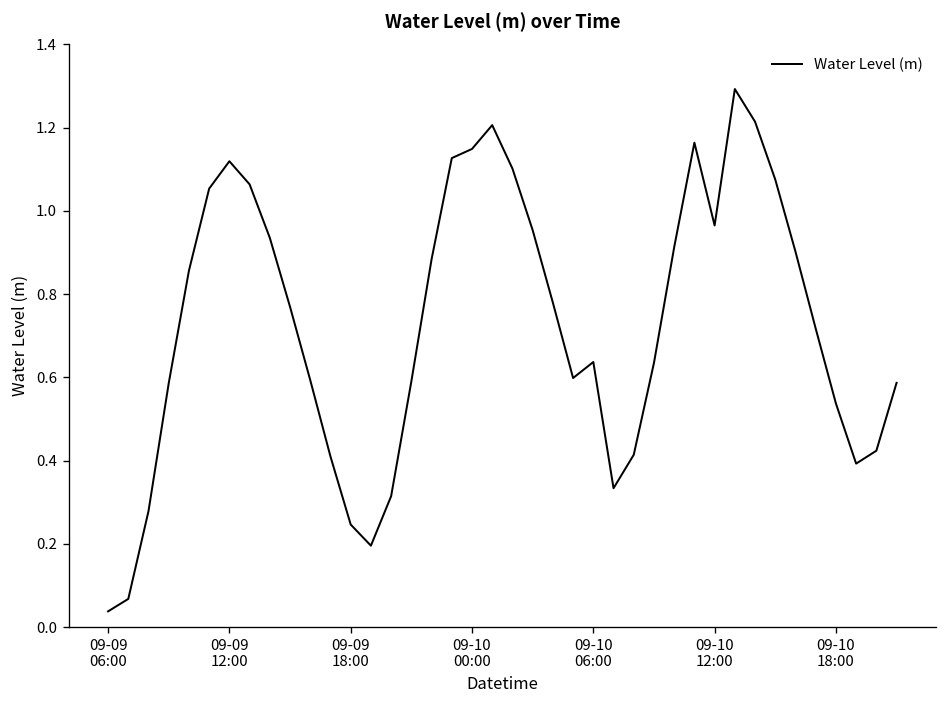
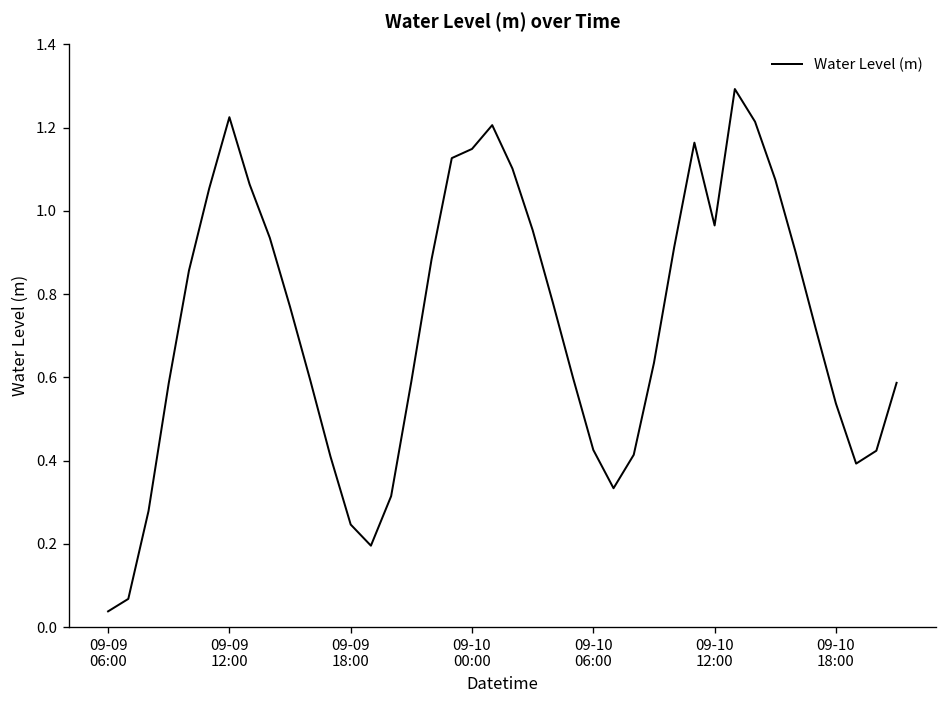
09-09 12:00: 1.12 -> 1.23
09-10 06:00: 0.64 -> 0.43
